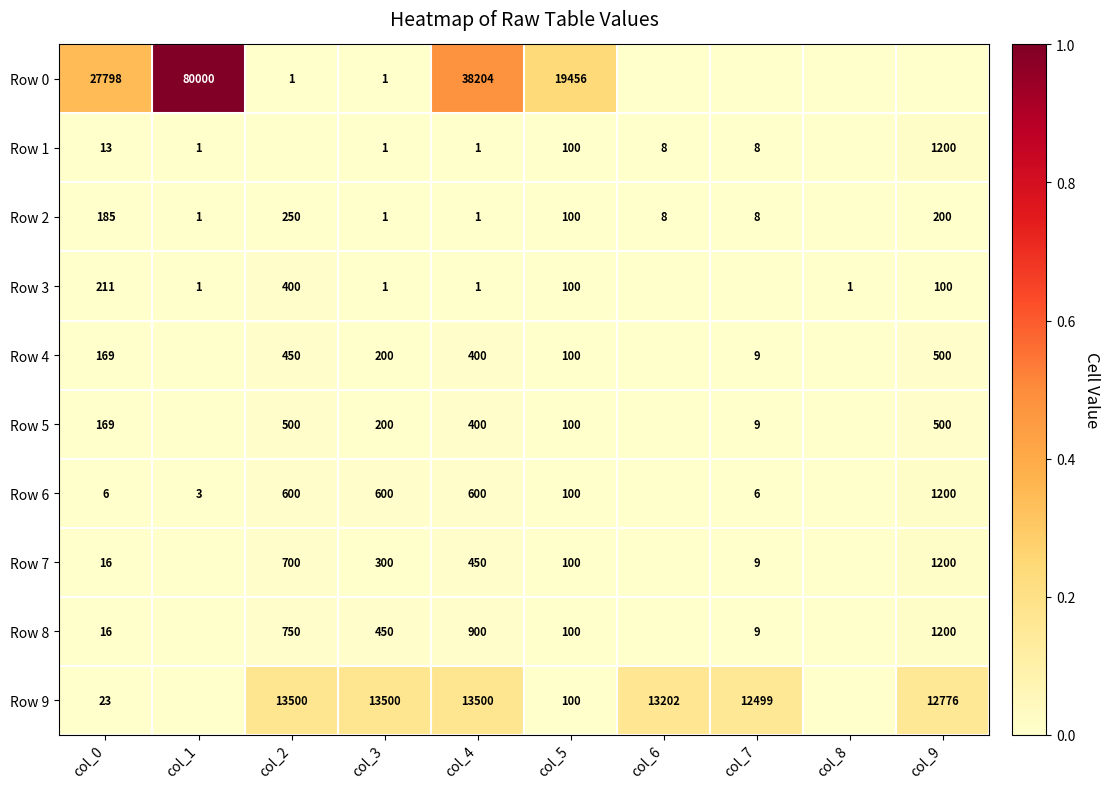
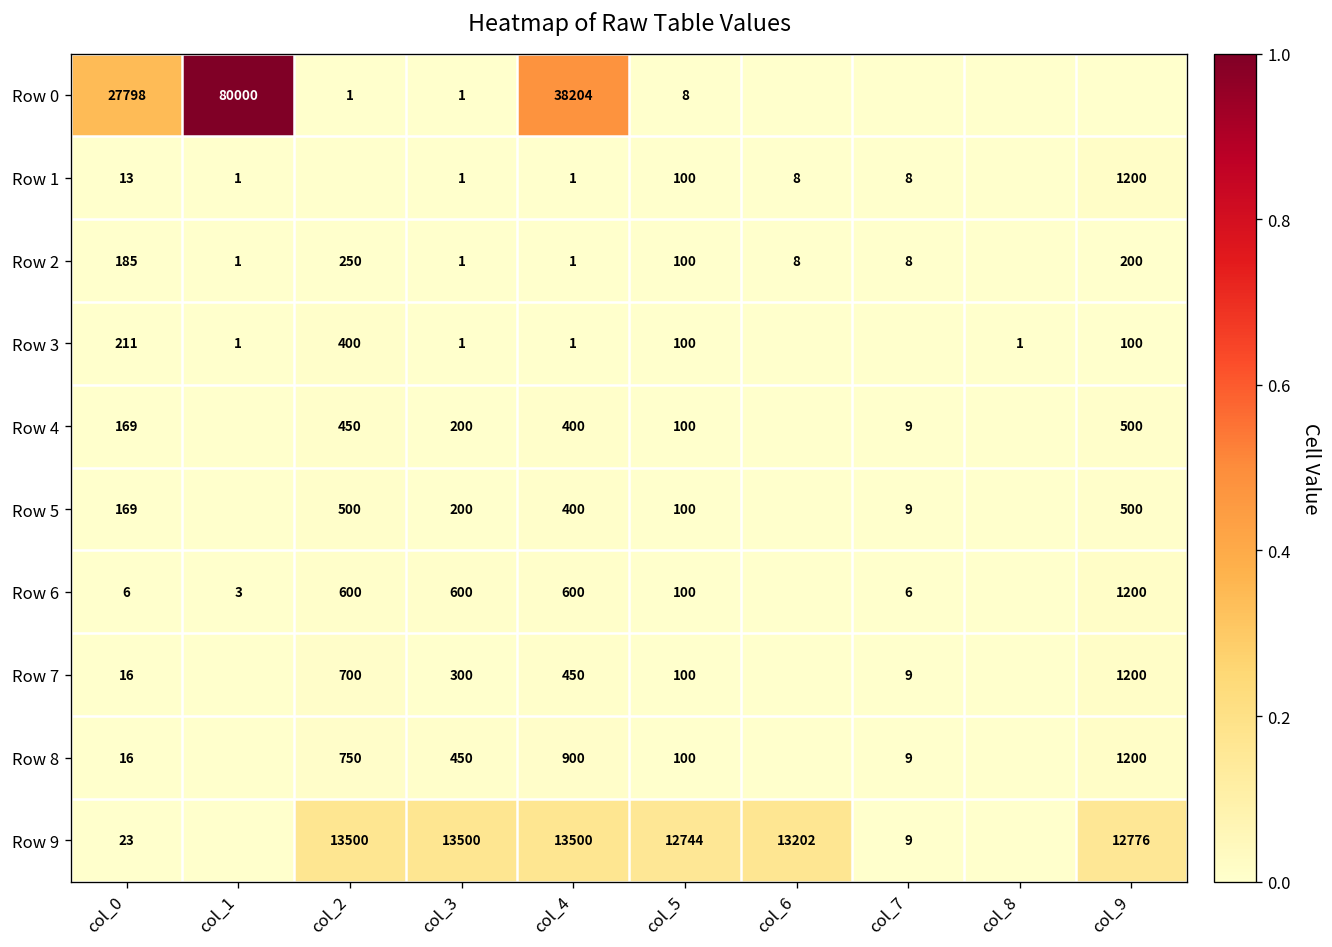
Row 0, col_5: 19456 -> 8
Row 9, col_5: 100 -> 12744
Row 9, col_7: 12499 -> 9
